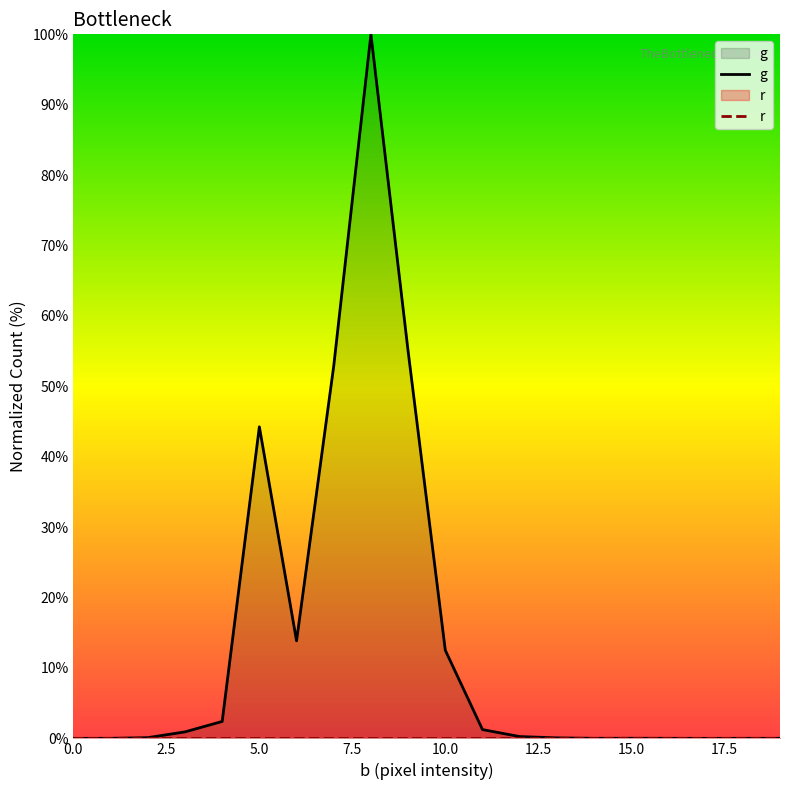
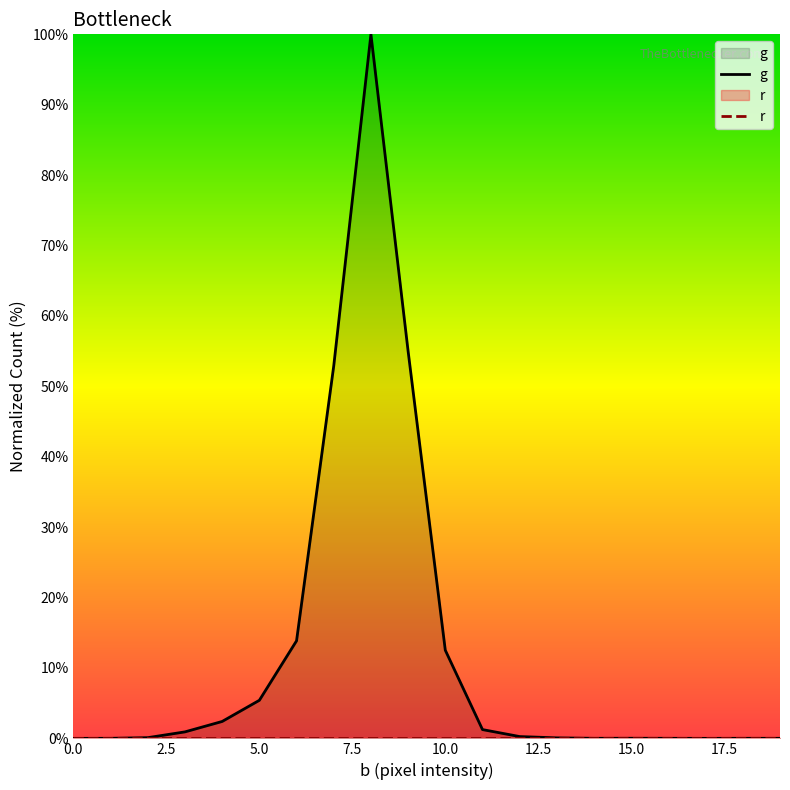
g, 5.0: 44% -> 5%
